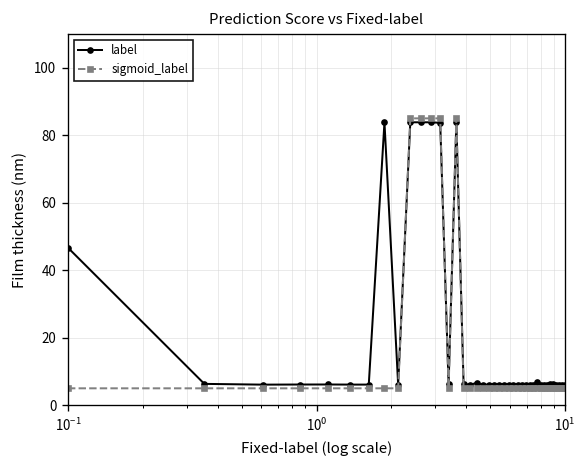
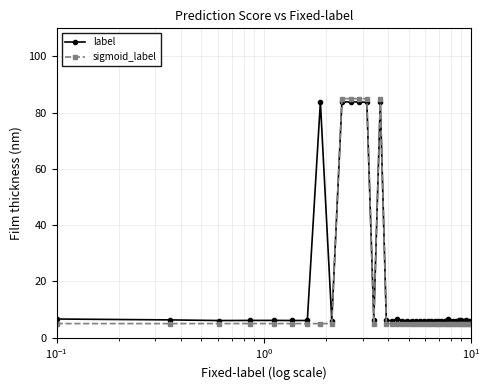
label, 10^-1: 47 -> 7
